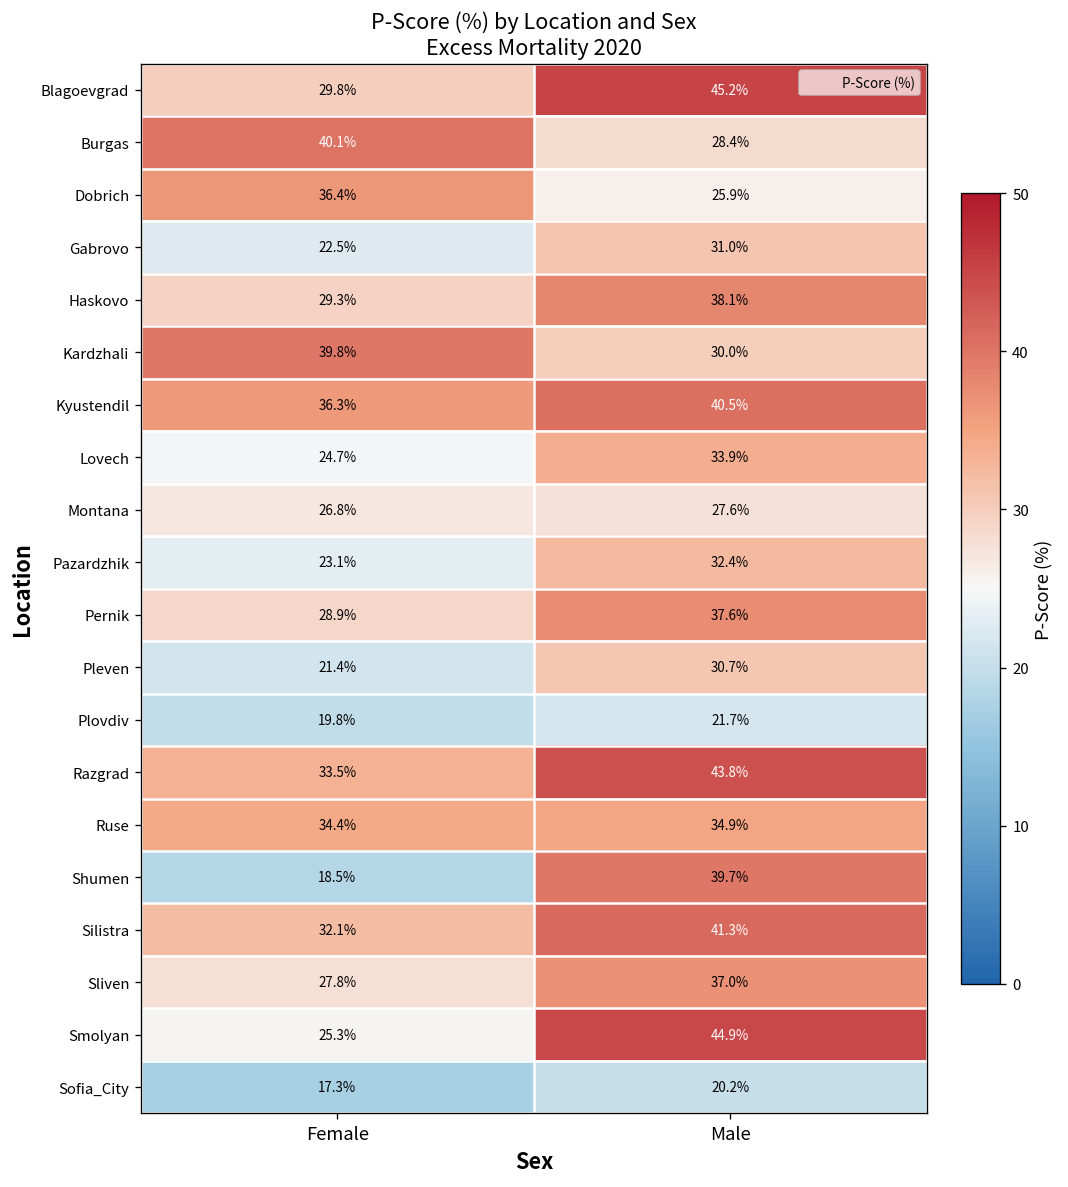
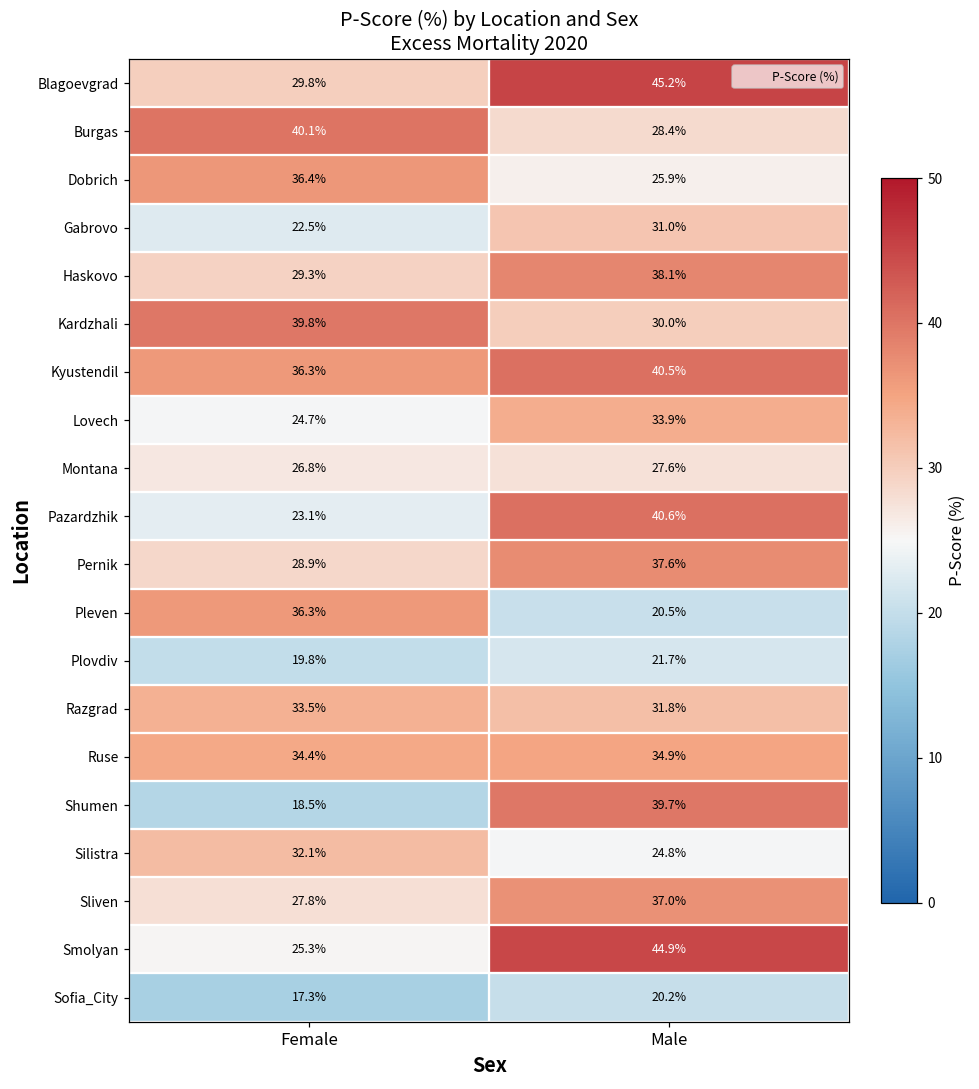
Pazardzhik, Male: 32.4% -> 40.6%
Pleven, Female: 21.4% -> 36.3%
Pleven, Male: 30.7% -> 20.5%
Razgrad, Male: 43.8% -> 31.8%
Silistra, Male: 41.3% -> 24.8%
